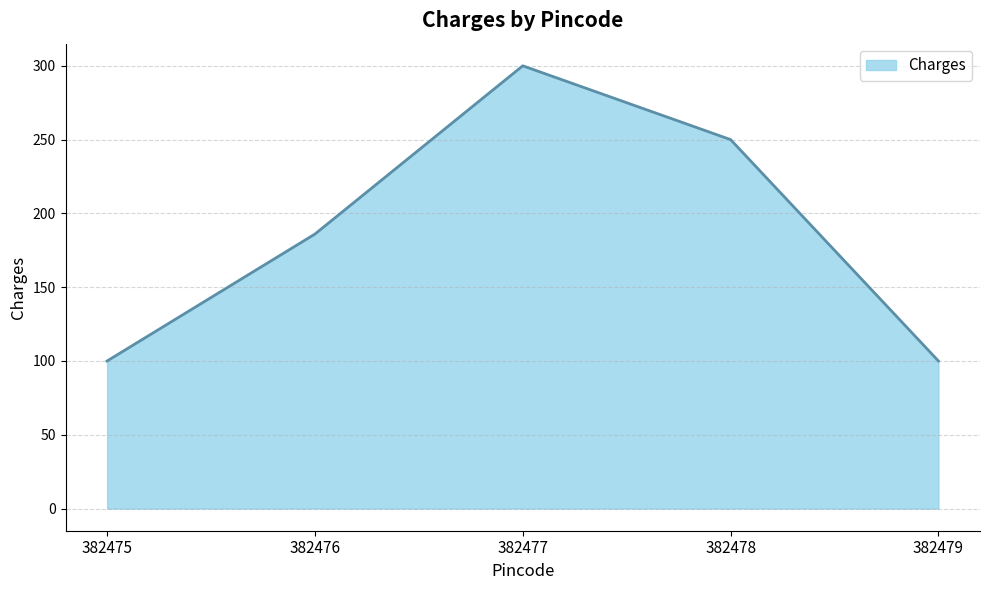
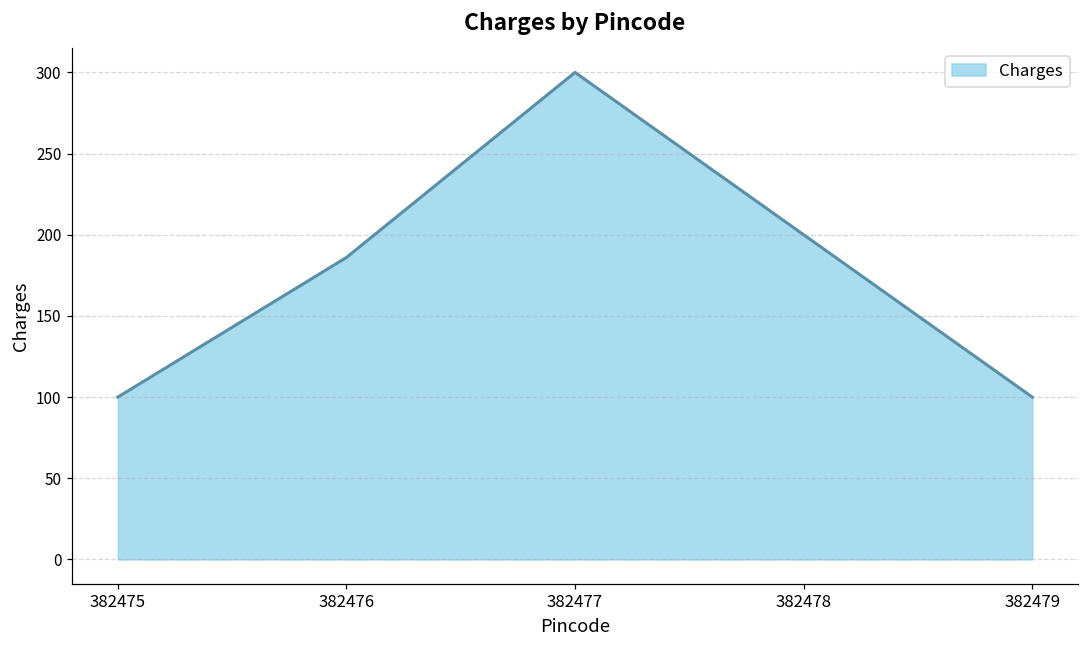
382478: 250 -> 200
